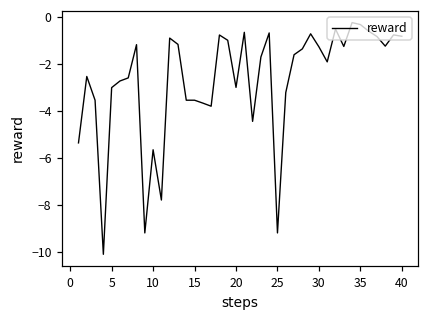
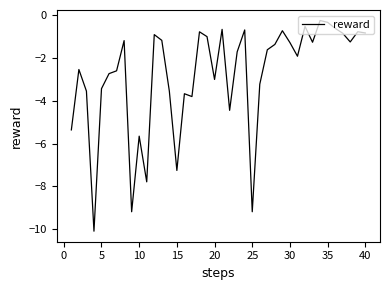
5: -3.0 -> -3.4
15: -3.5 -> -7.3
